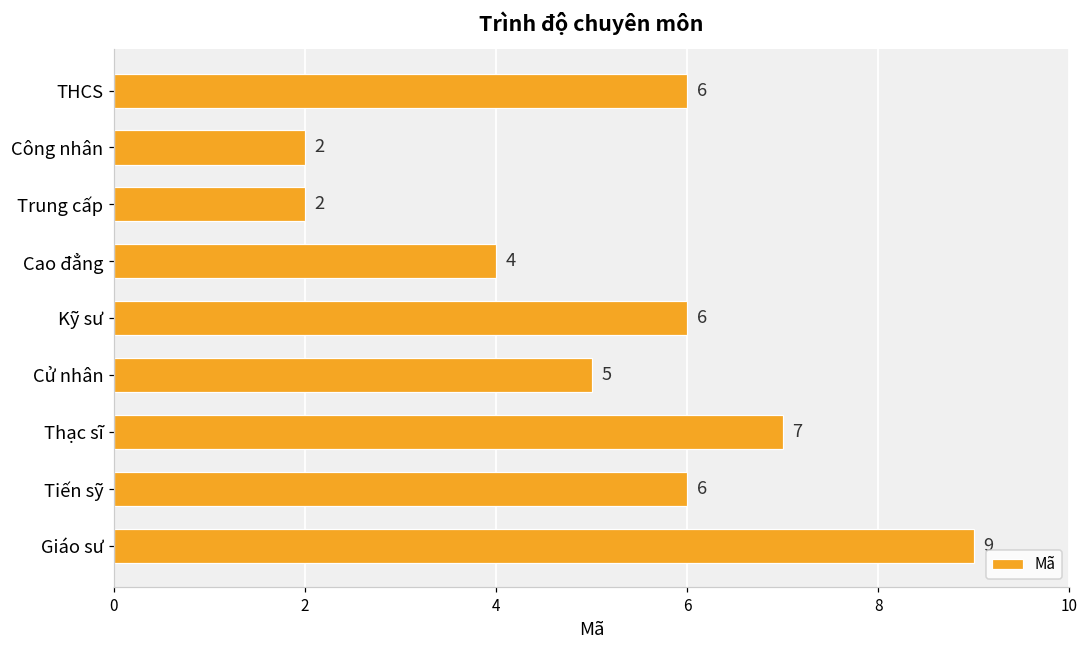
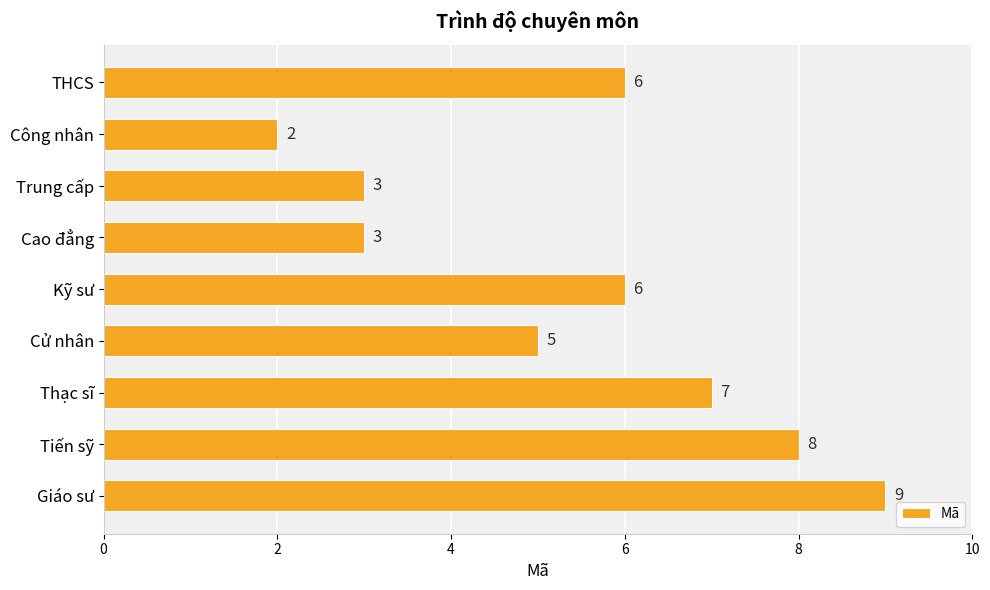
Trung cấp: 2 -> 3
Cao đẳng: 4 -> 3
Tiến sỹ: 6 -> 8
